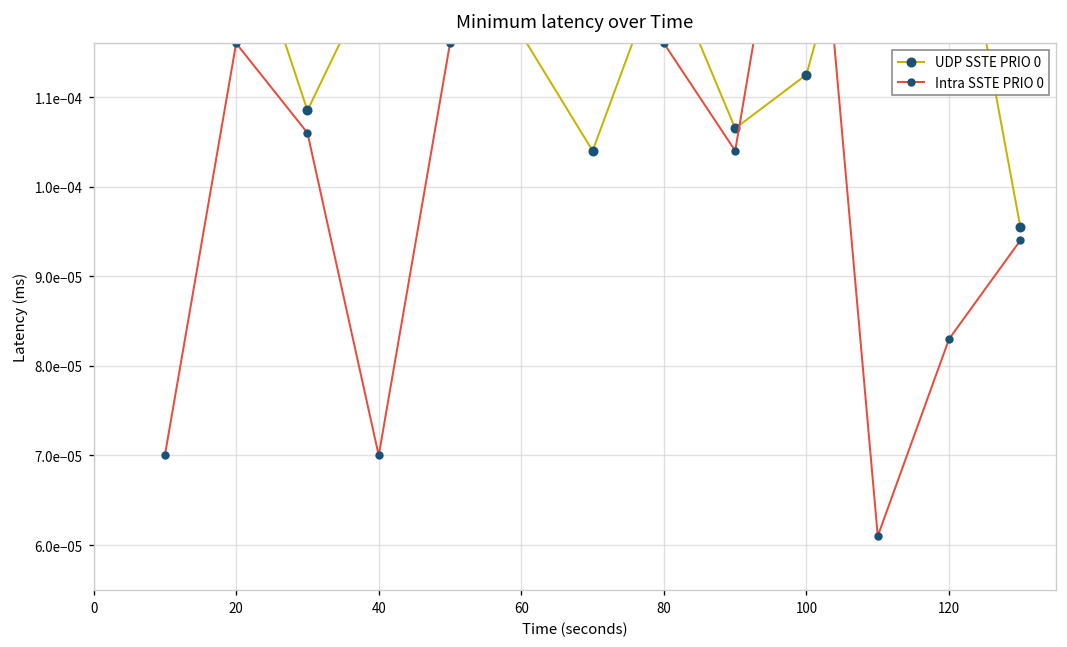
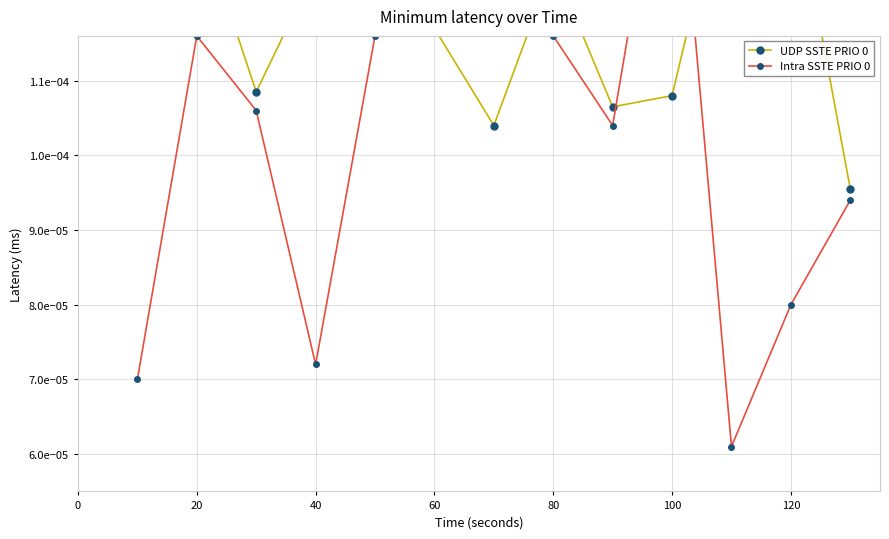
Intra SSTE PRIO 0, 40: 0.000070 -> 0.000072
UDP SSTE PRIO 0, 100: 0.000113 -> 0.000108
Intra SSTE PRIO 0, 120: 0.000083 -> 0.000080
